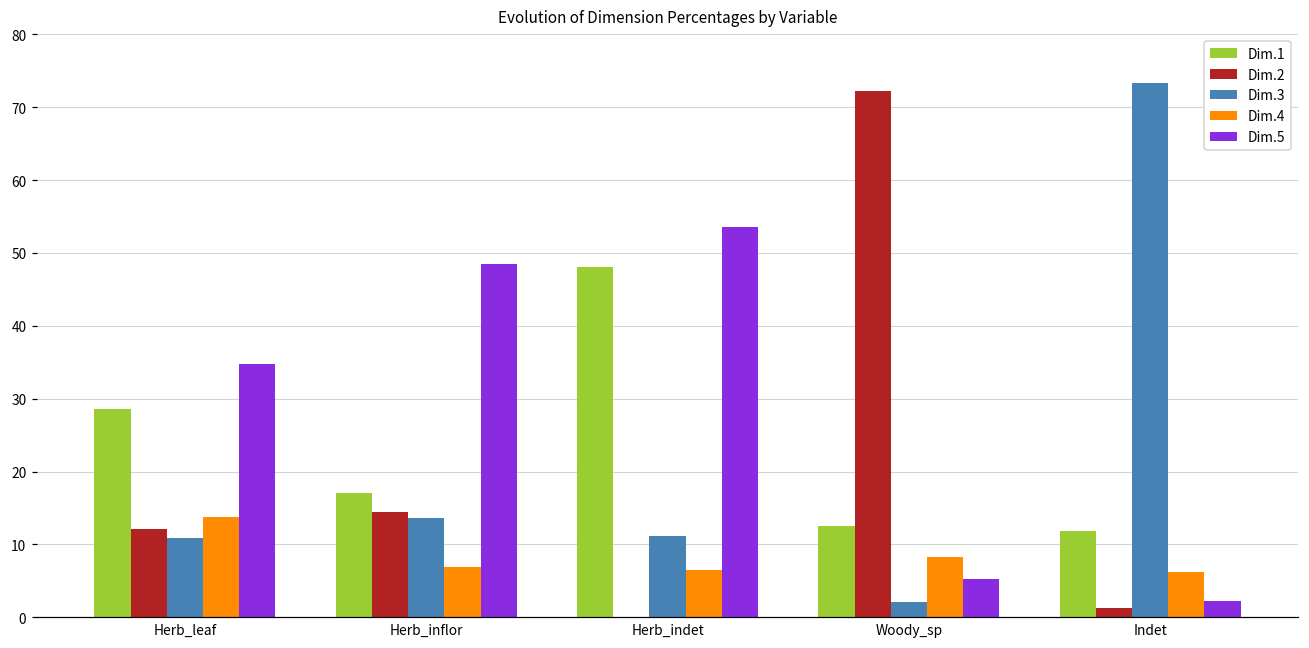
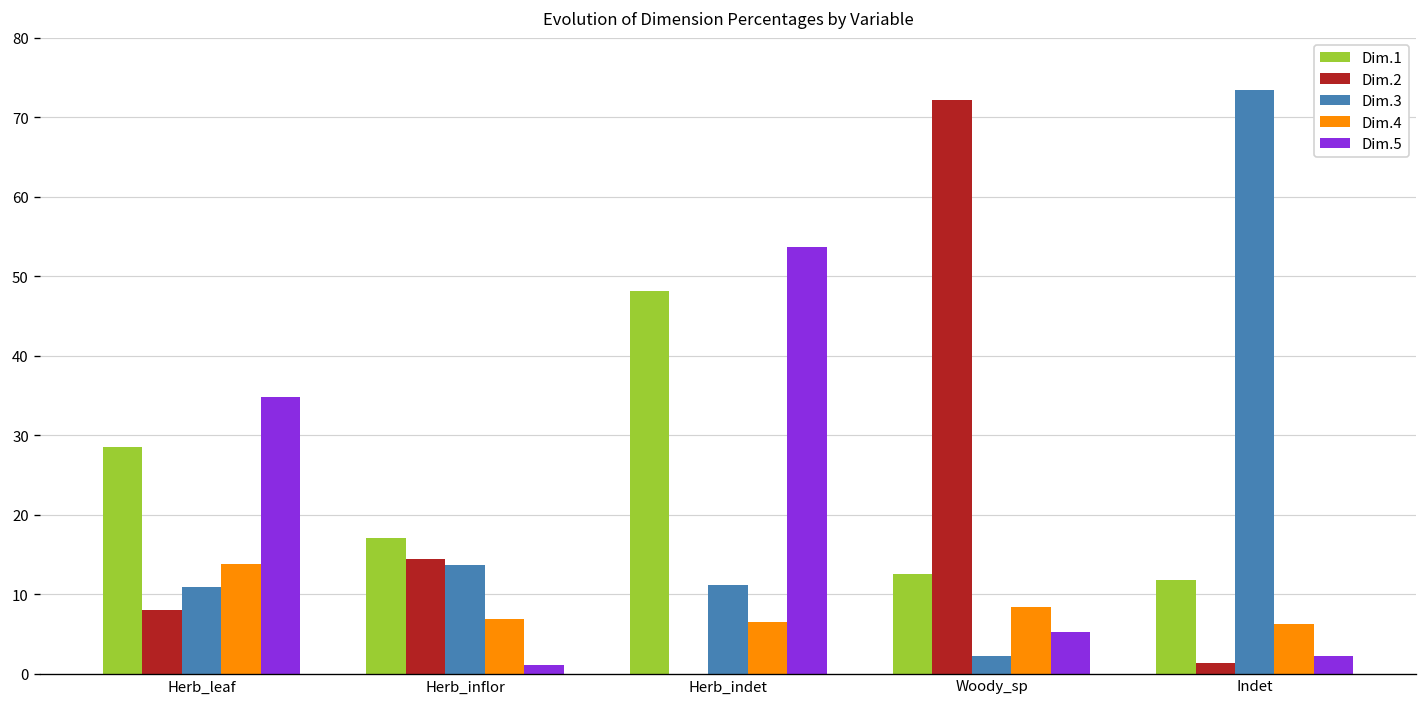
Dim.2, Herb_leaf: 12 -> 8
Dim.5, Herb_inflor: 48 -> 1
